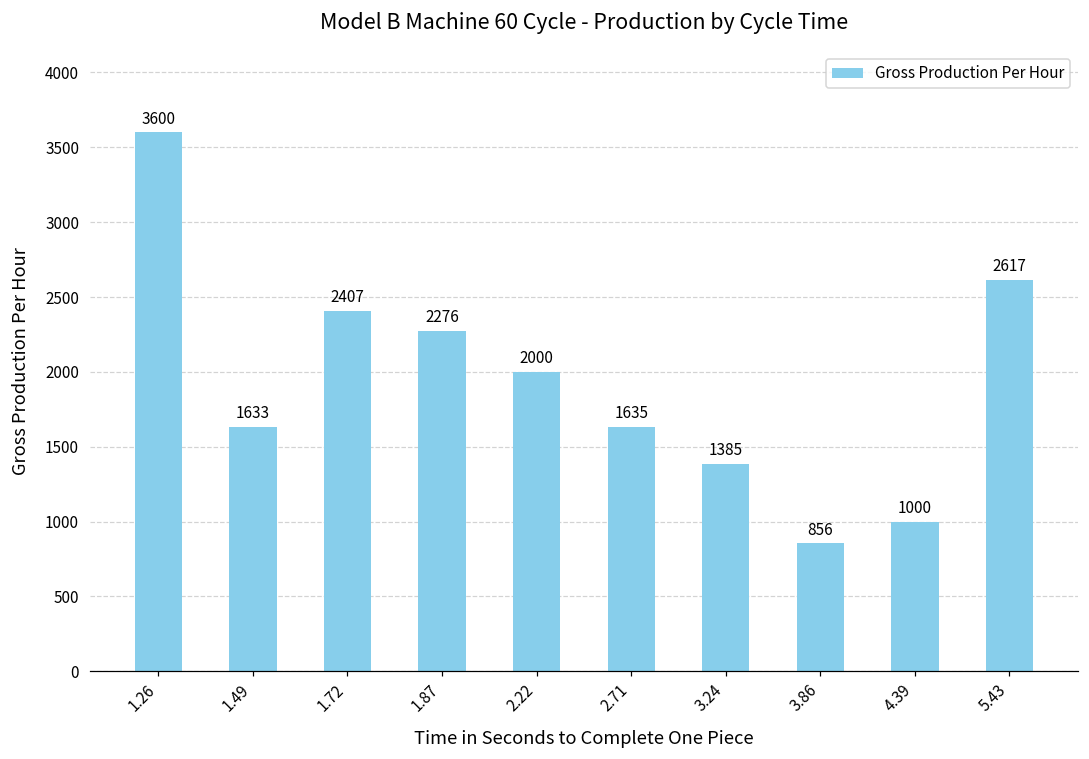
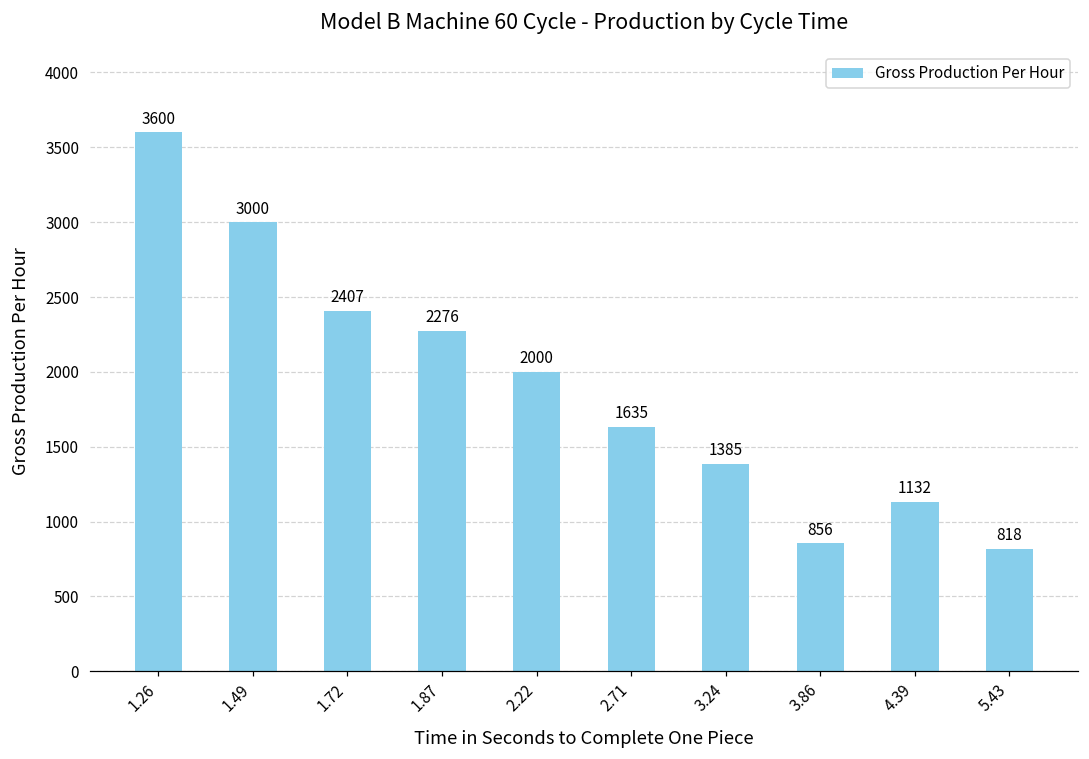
1.49: 1633 -> 3000
4.39: 1000 -> 1132
5.43: 2617 -> 818
